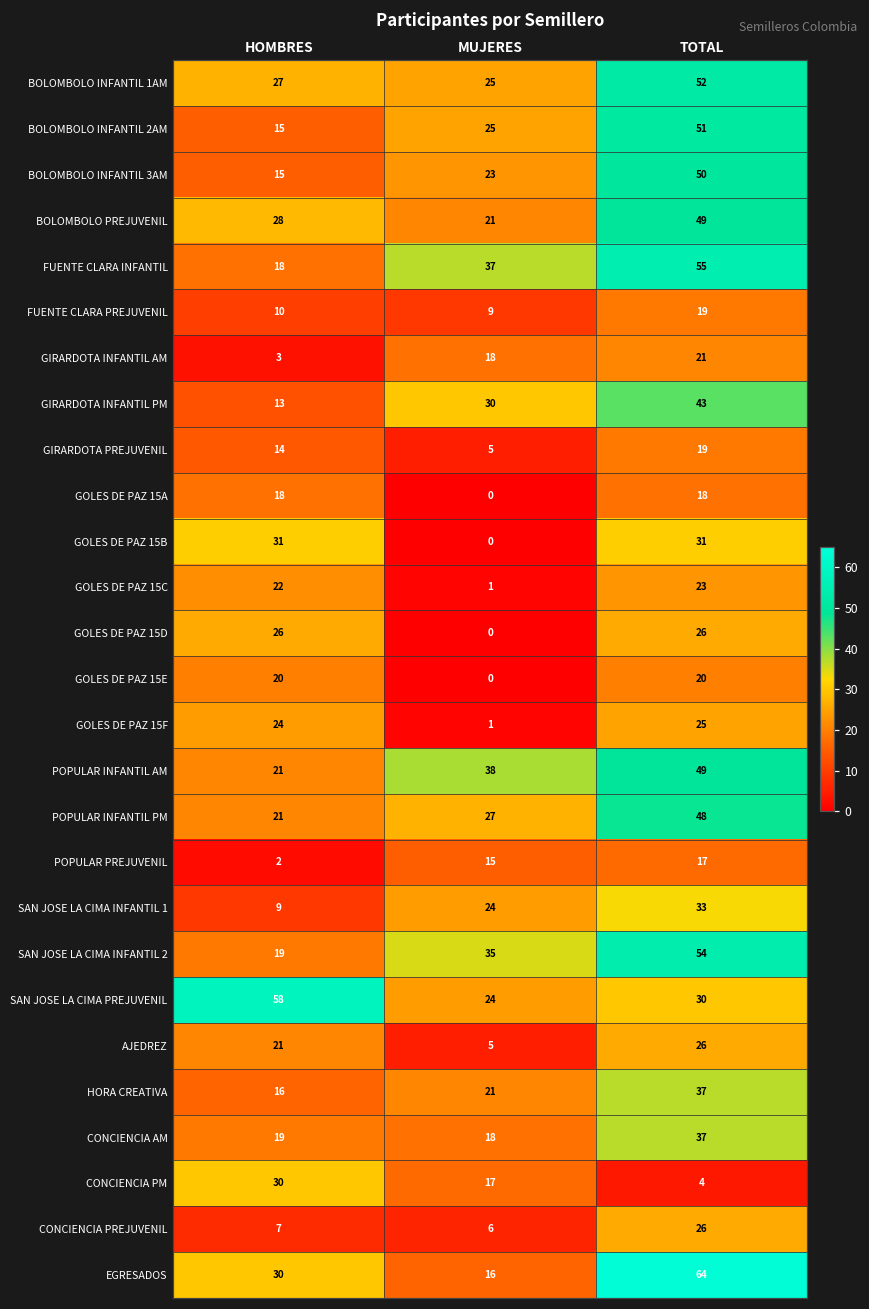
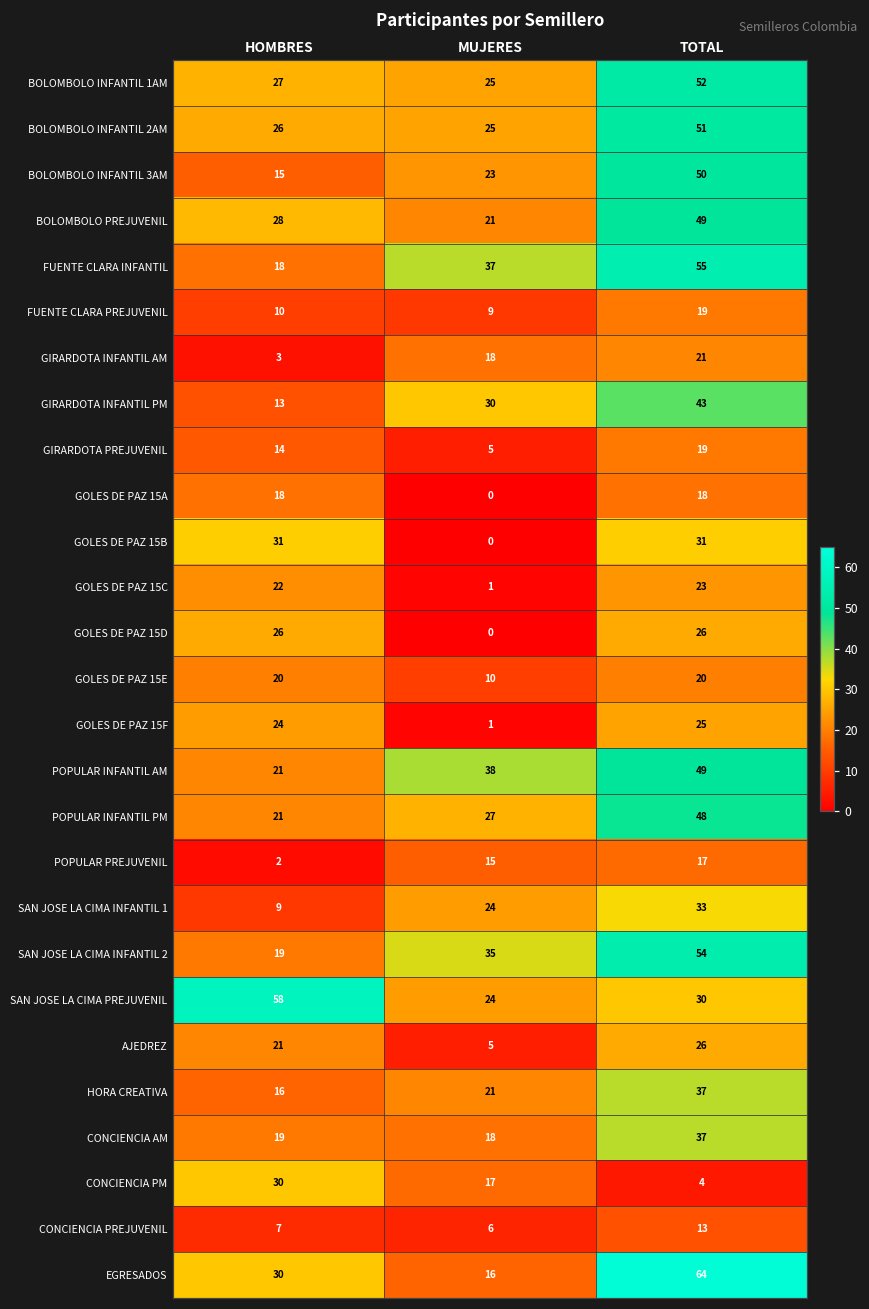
BOLOMBOLO INFANTIL 2AM, HOMBRES: 15 -> 26
GOLES DE PAZ 15E, MUJERES: 0 -> 10
CONCIENCIA PREJUVENIL, TOTAL: 26 -> 13
